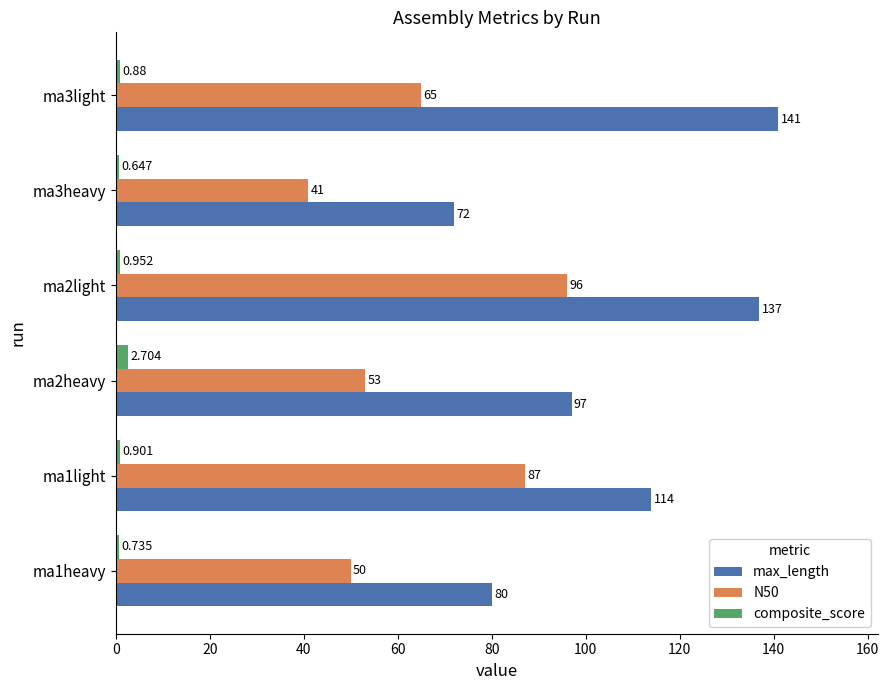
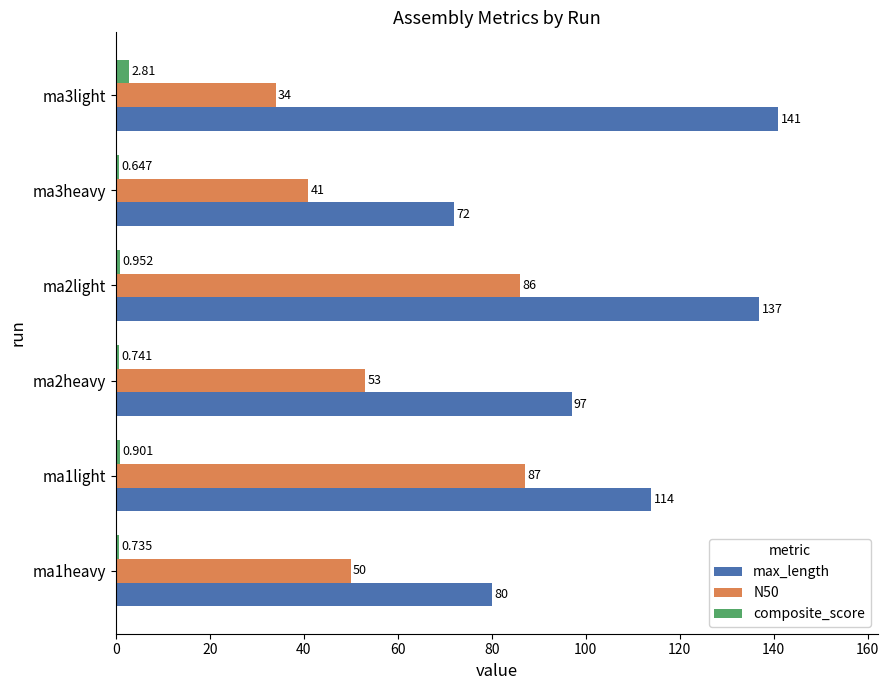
composite_score, ma3light: 0.88 -> 2.81
N50, ma3light: 65 -> 34
N50, ma2light: 96 -> 86
composite_score, ma2heavy: 2.704 -> 0.741
